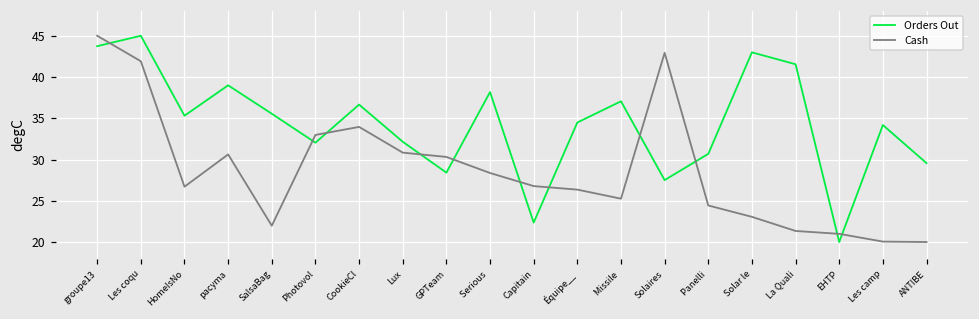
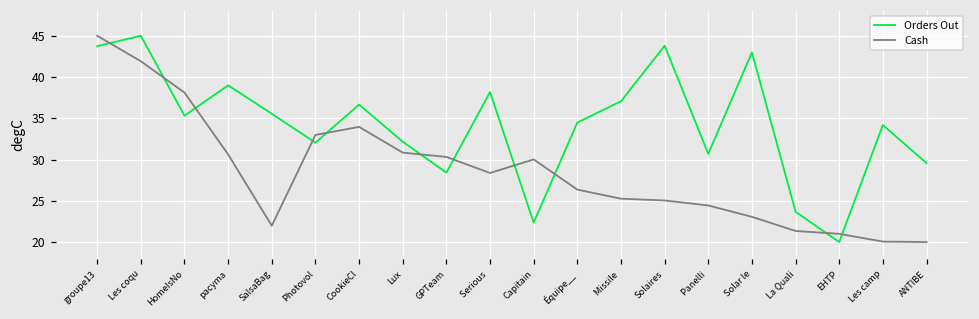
Cash, HomeIsNo: 27 -> 38
Cash, Capitain: 27 -> 30
Orders Out, Solaires: 28 -> 44
Cash, Solaires: 43 -> 25
Orders Out, La Quali: 42 -> 24
